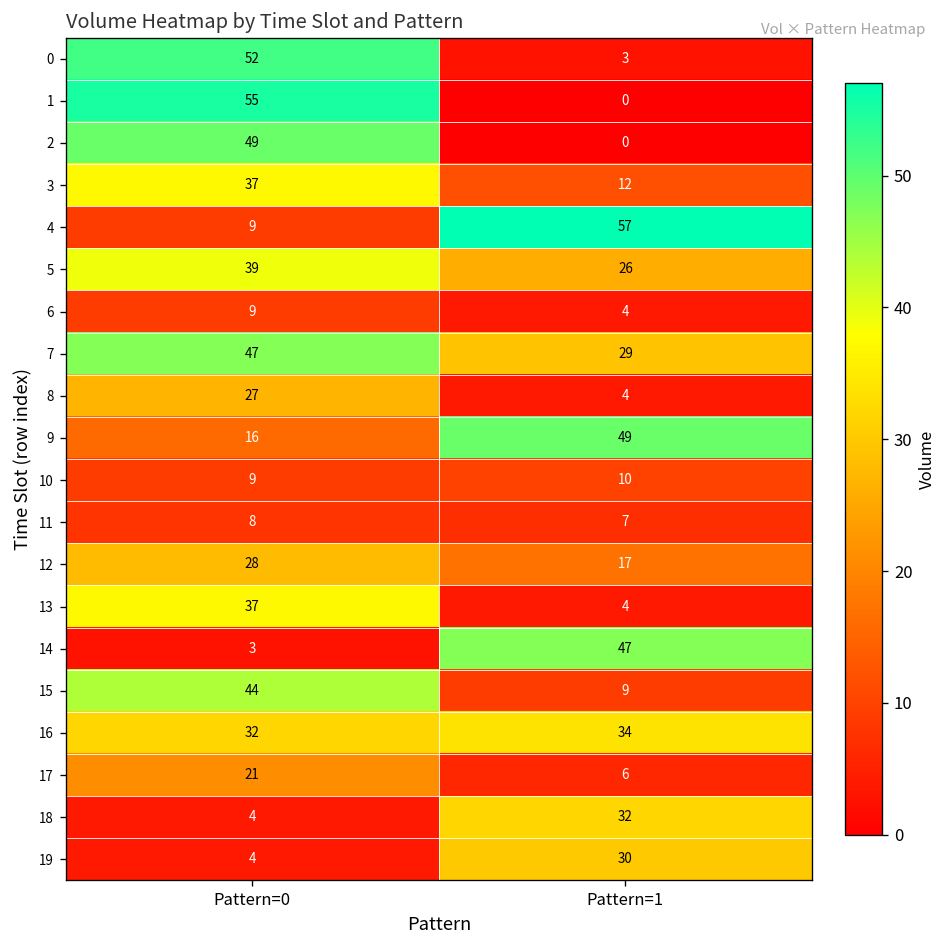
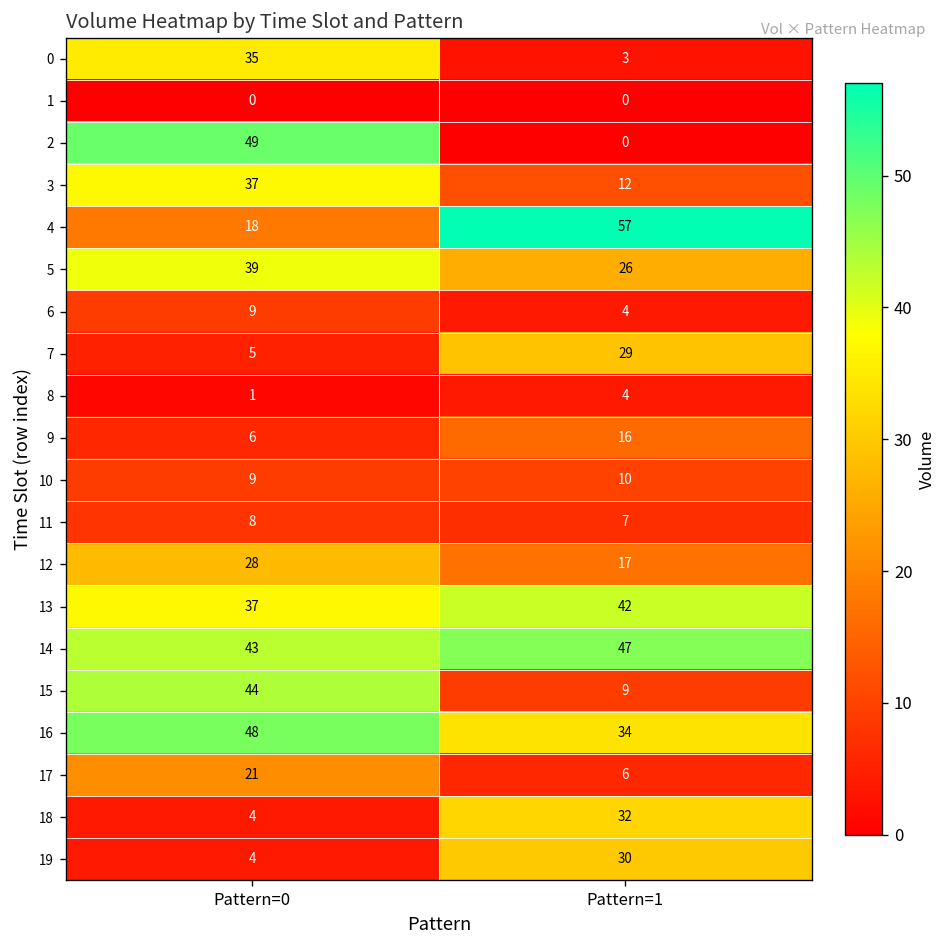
0, Pattern=0: 52 -> 35
1, Pattern=0: 55 -> 0
4, Pattern=0: 9 -> 18
7, Pattern=0: 47 -> 5
8, Pattern=0: 27 -> 1
9, Pattern=0: 16 -> 6
9, Pattern=1: 49 -> 16
13, Pattern=1: 4 -> 42
14, Pattern=0: 3 -> 43
16, Pattern=0: 32 -> 48
